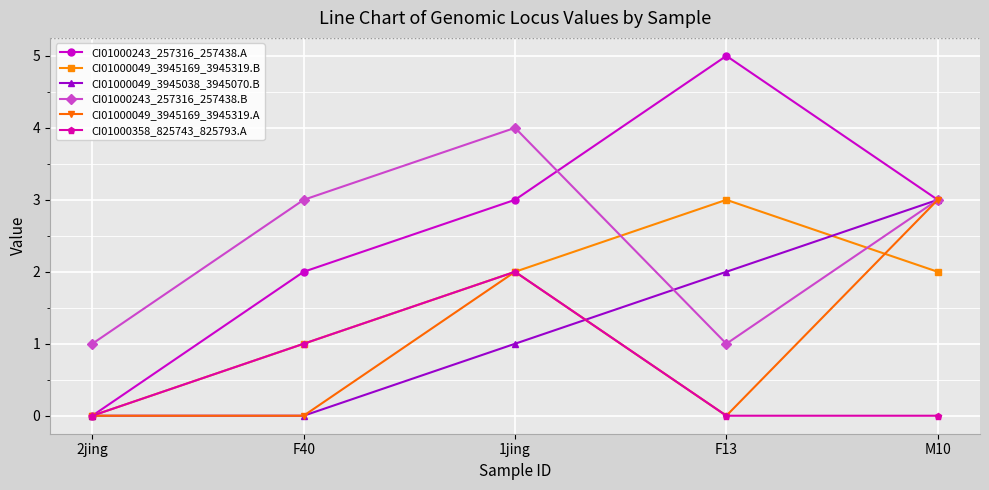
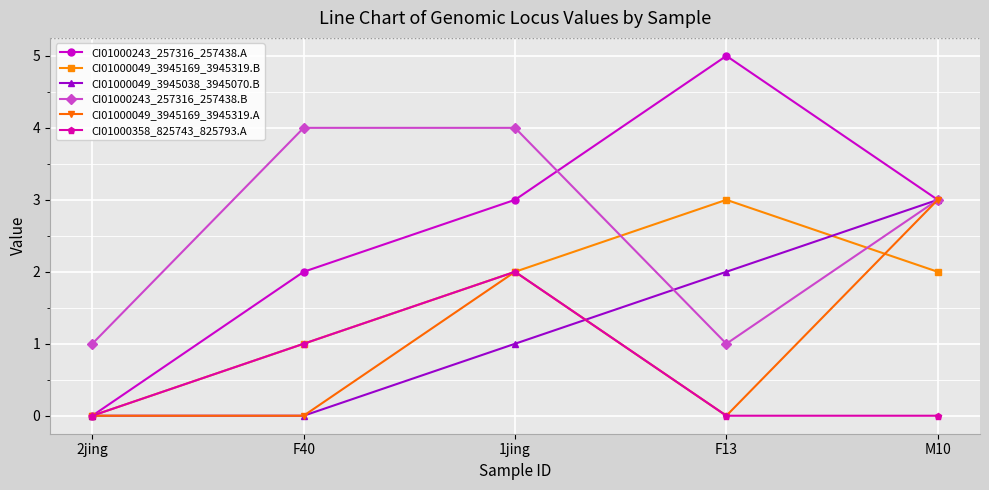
CI01000243_257316_257438.B, F40: 3 -> 4
